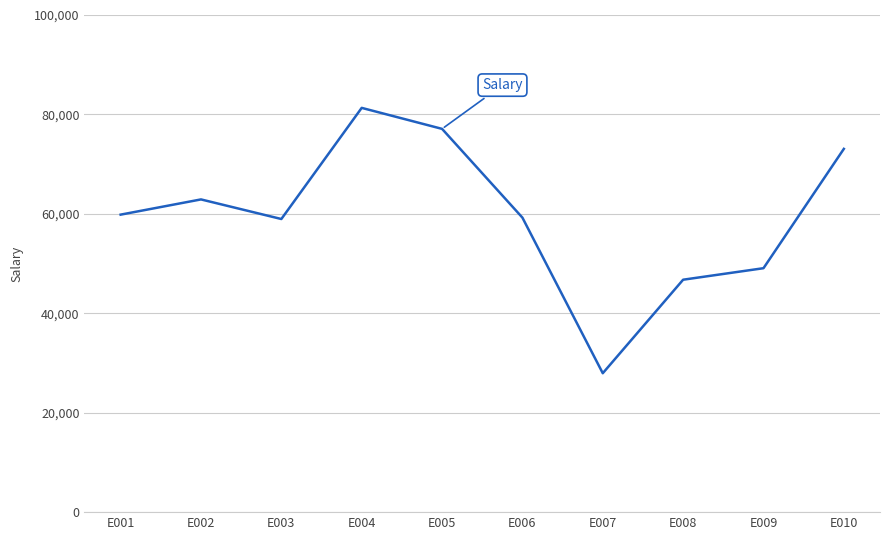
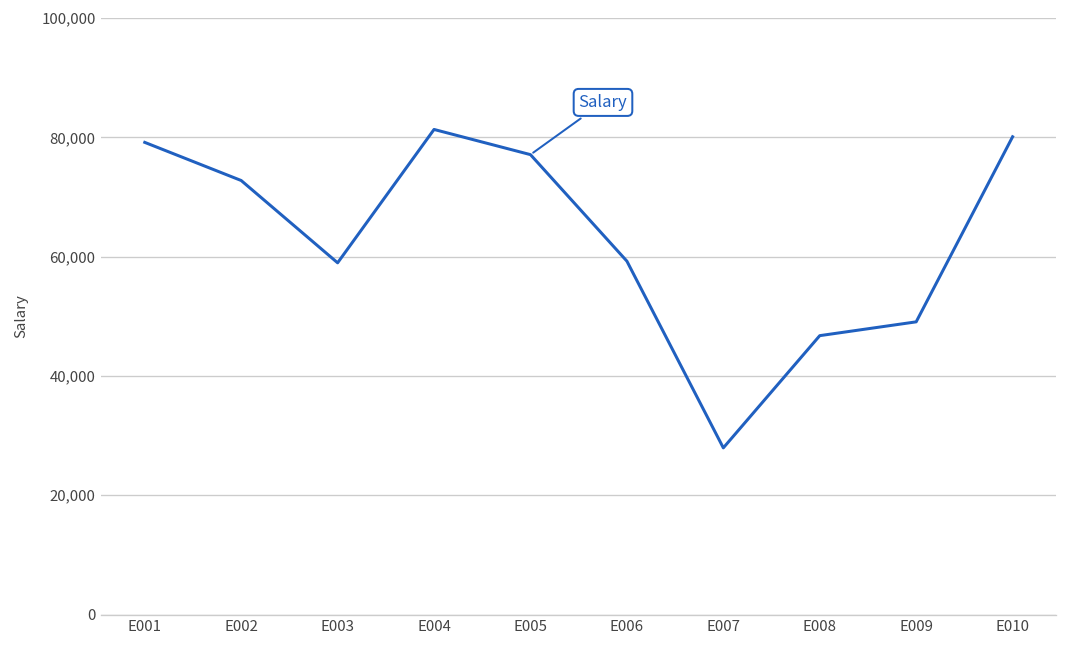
E001: 60,000 -> 79,000
E002: 63,000 -> 73,000
E010: 73,000 -> 80,000
